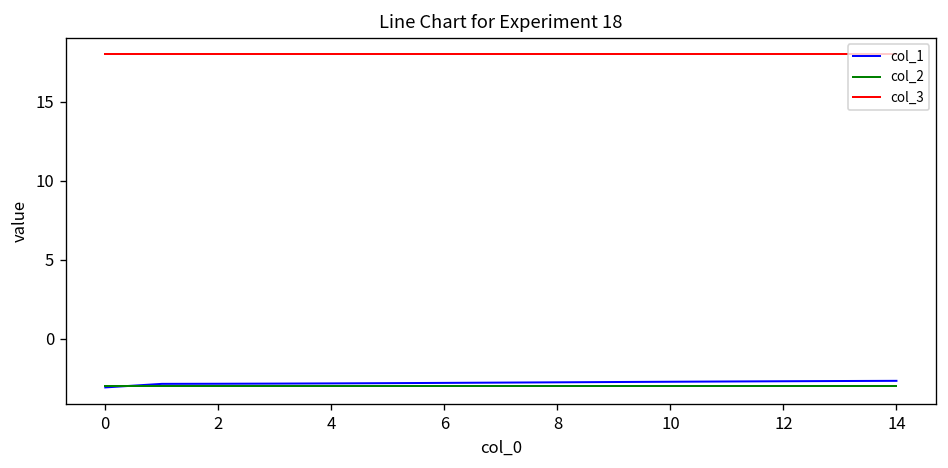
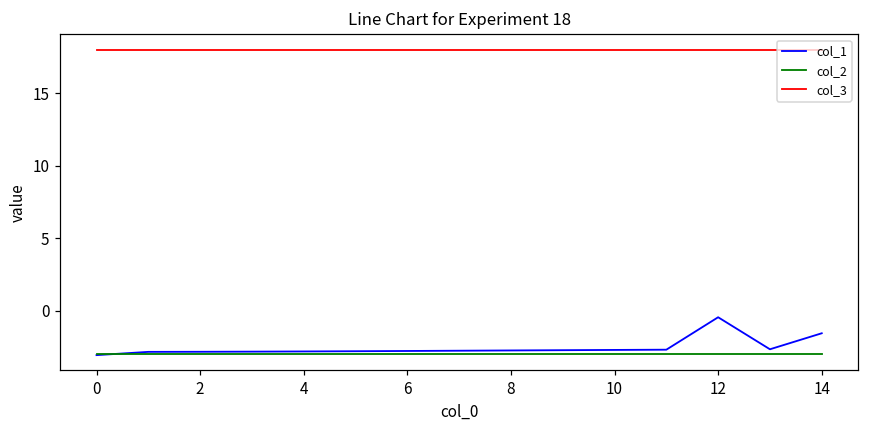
col_1, 12: -2.7 -> -0.5
col_1, 14: -2.7 -> -1.6
